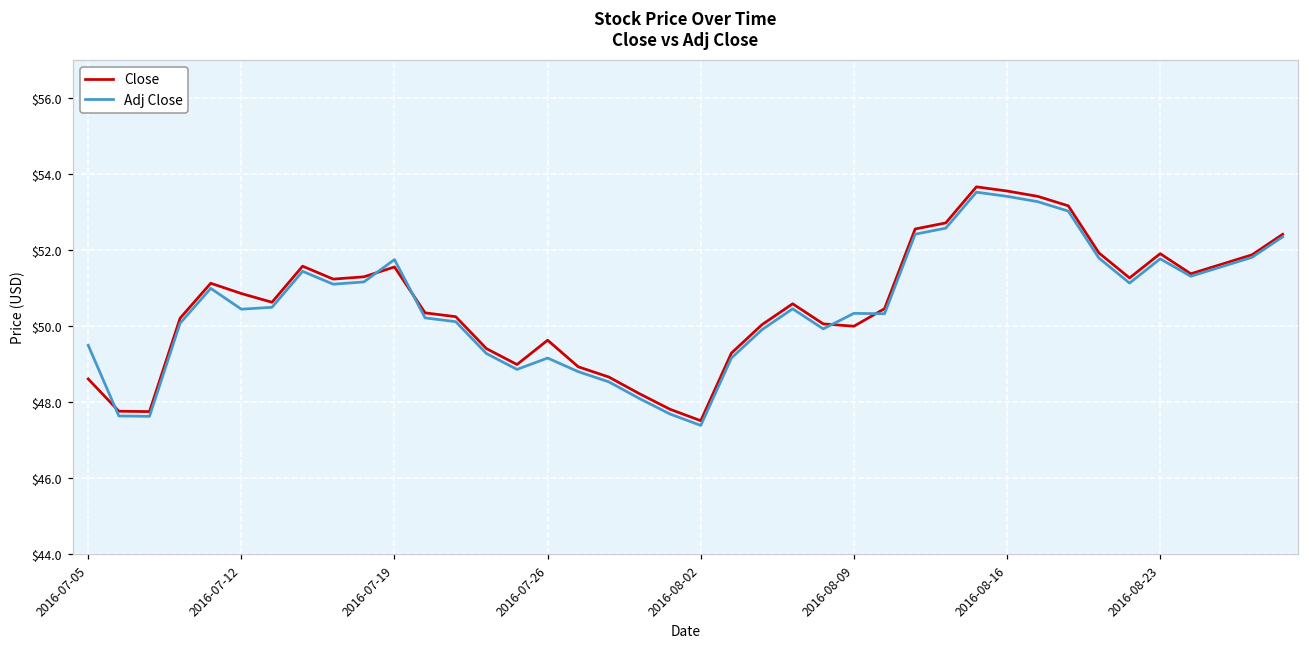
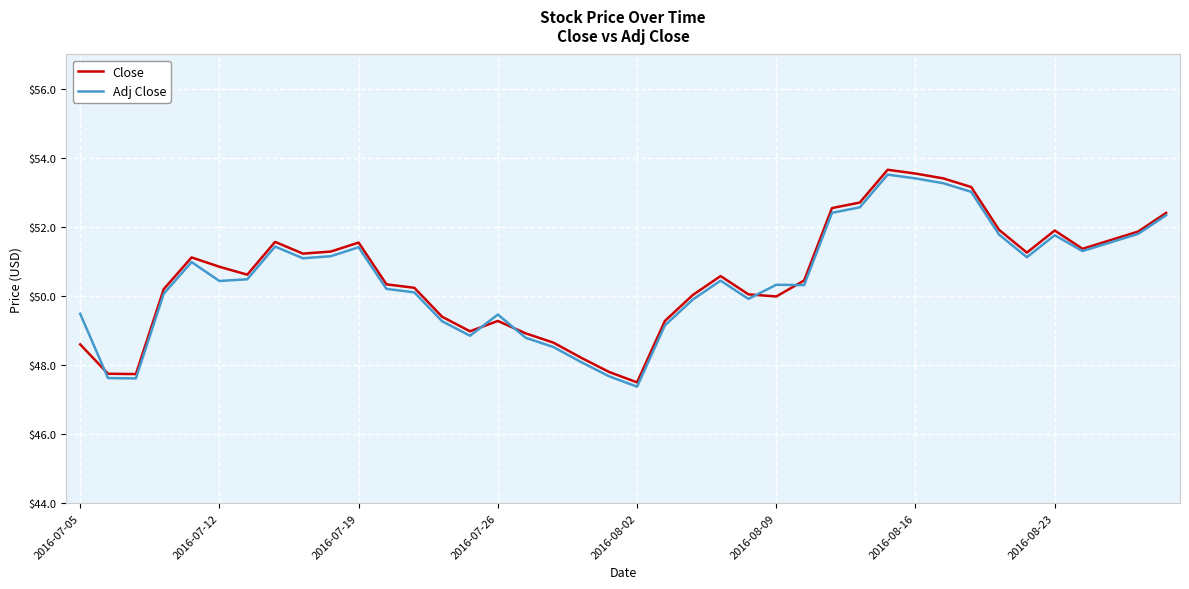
Adj Close, 2016-07-19: $51.7 -> $51.4
Close, 2016-07-26: $49.6 -> $49.3
Adj Close, 2016-07-26: $49.2 -> $49.5
